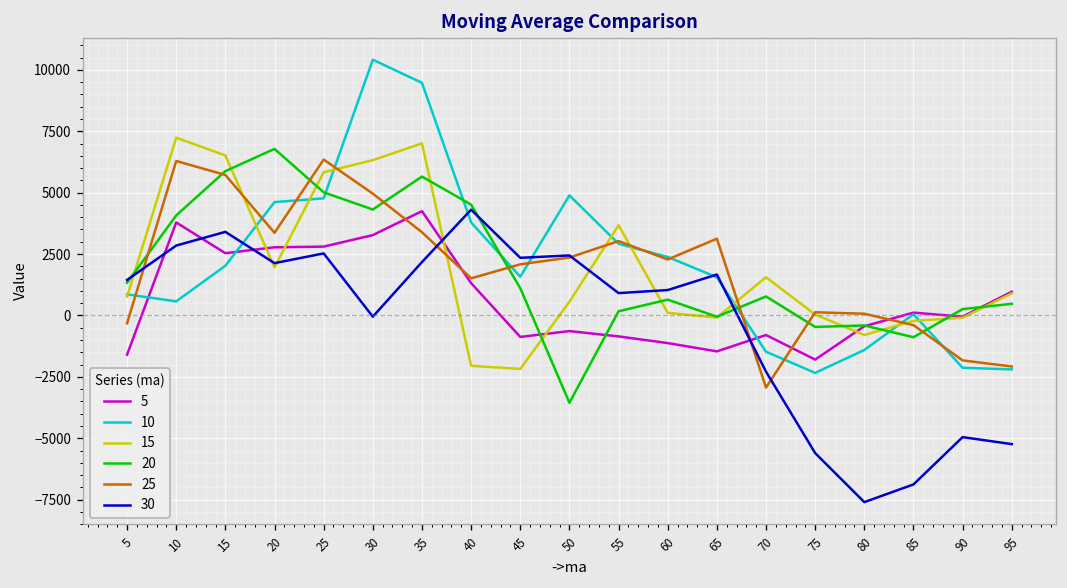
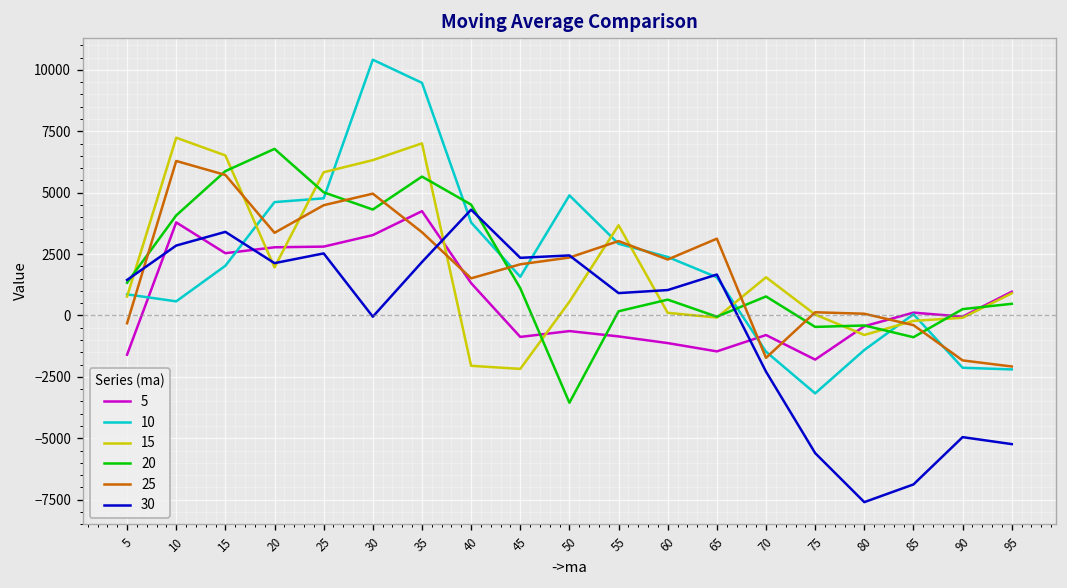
25, 25: 6300 -> 4500
25, 70: -2900 -> -1700
10, 75: -2300 -> -3200
